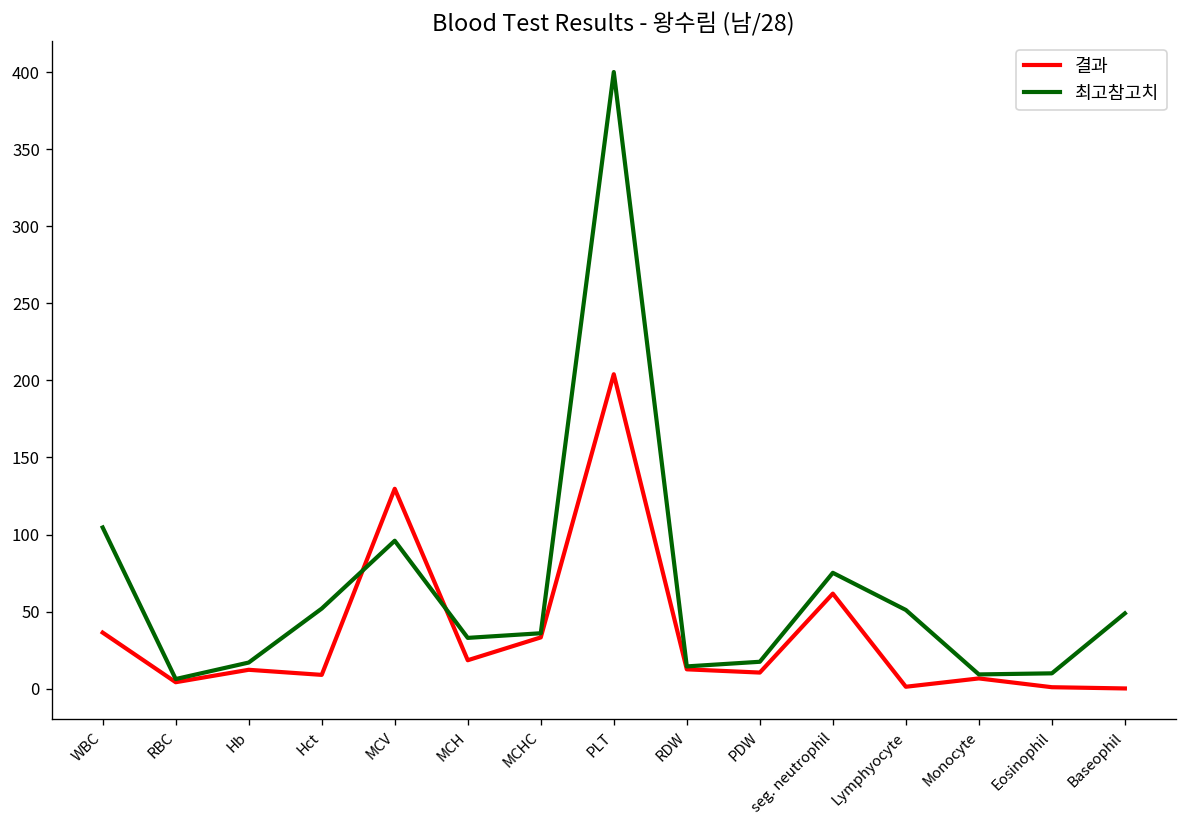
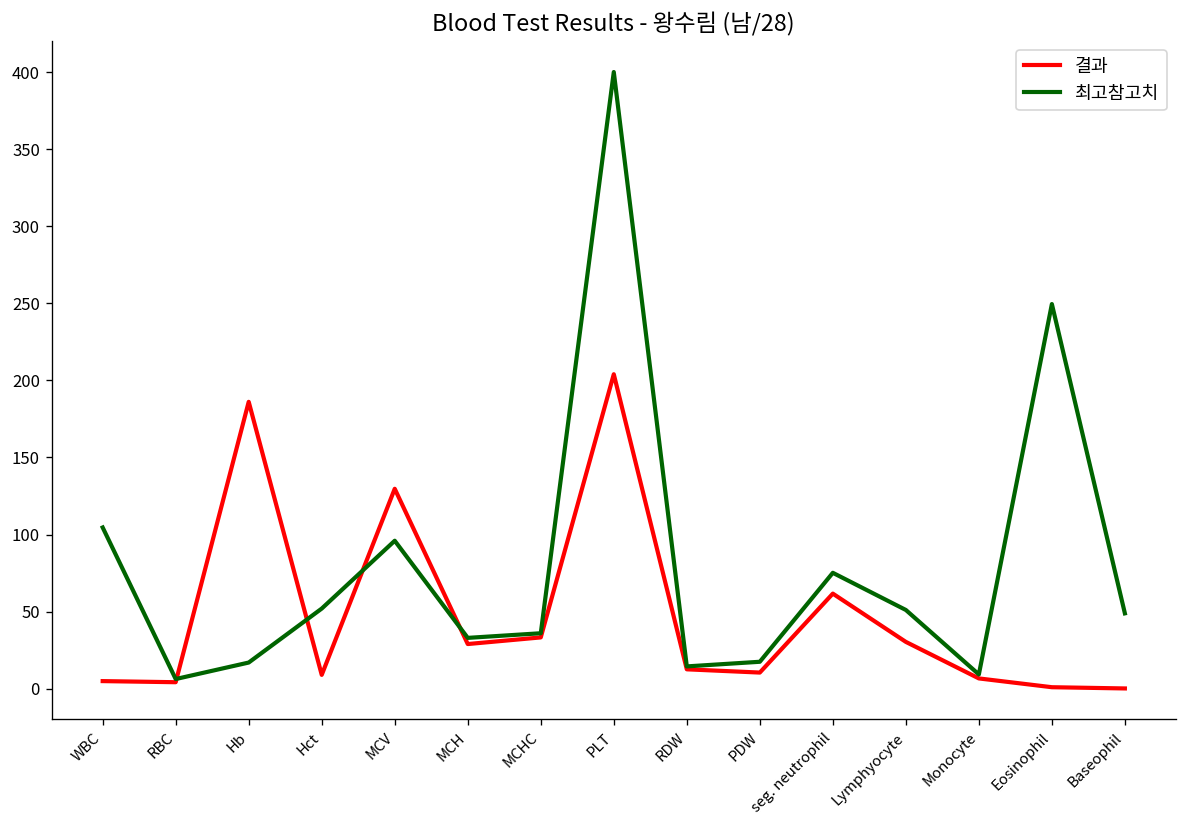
결과, WBC: 36 -> 5
결과, Hb: 12 -> 186
결과, MCH: 19 -> 29
결과, Lymphyocyte: 1 -> 30
최고참고치, Eosinophil: 10 -> 250
